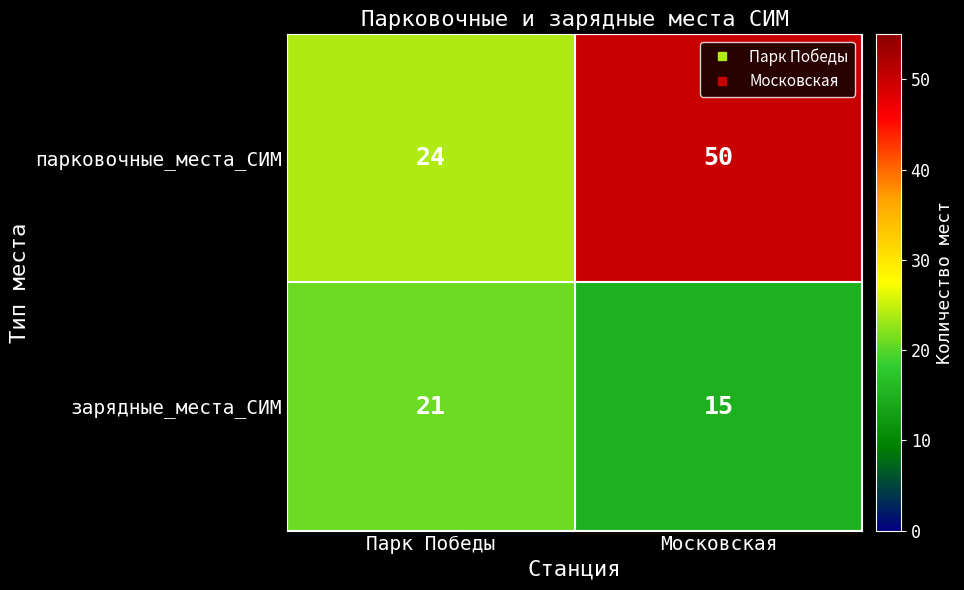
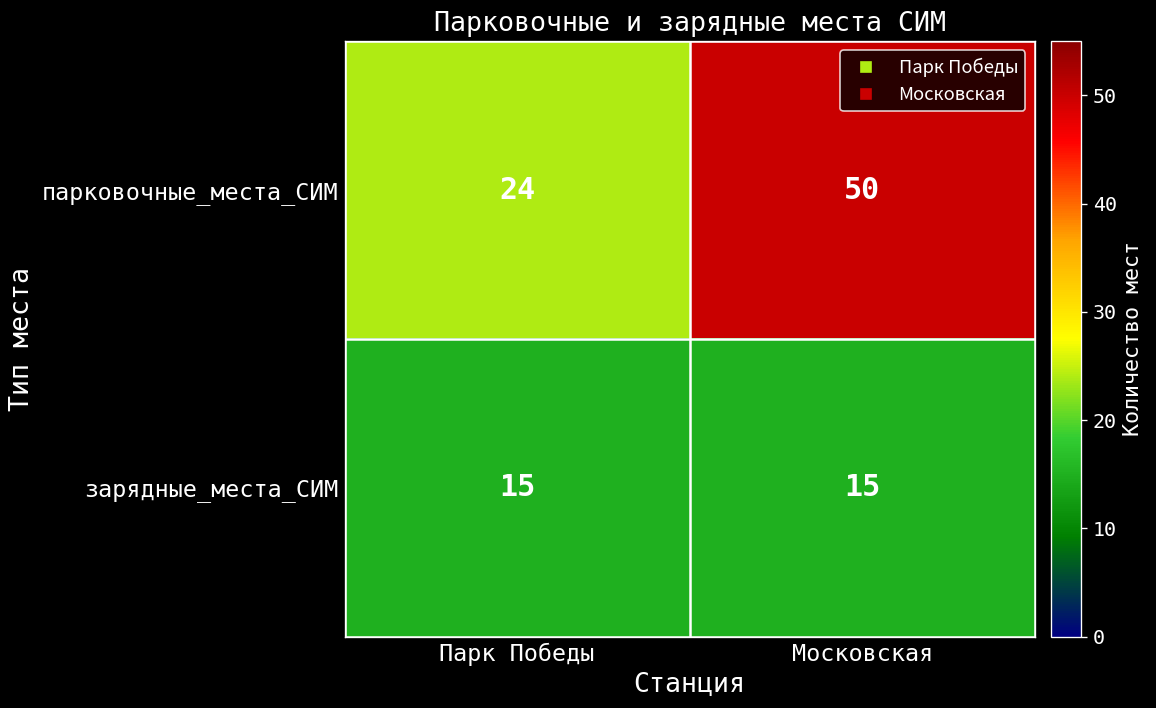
зарядные_места_СИМ, Парк Победы: 21 -> 15
